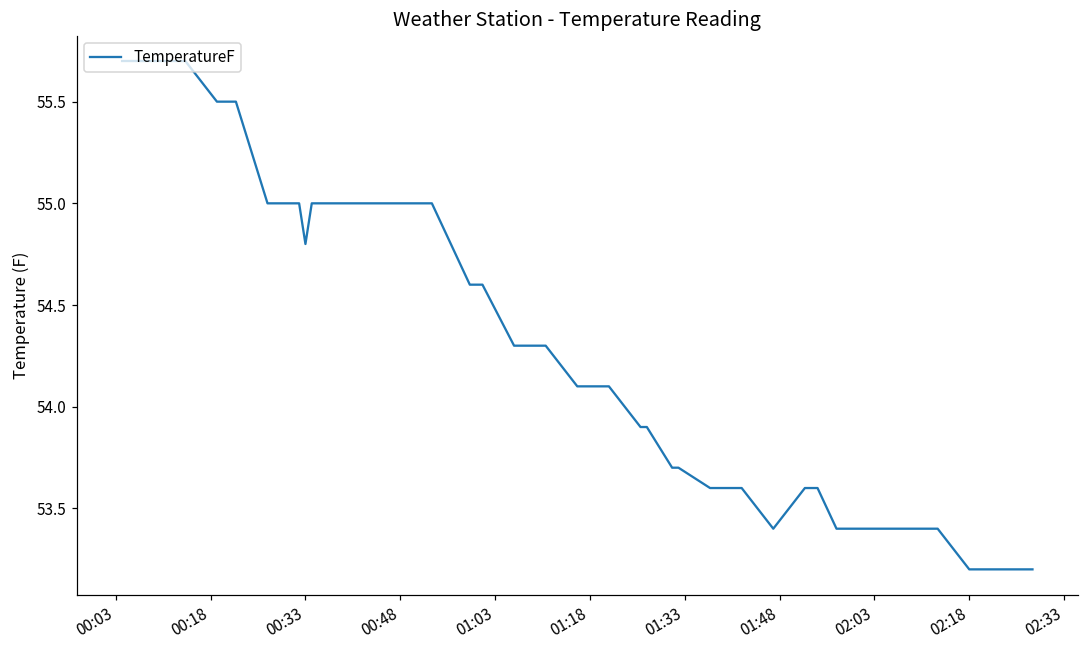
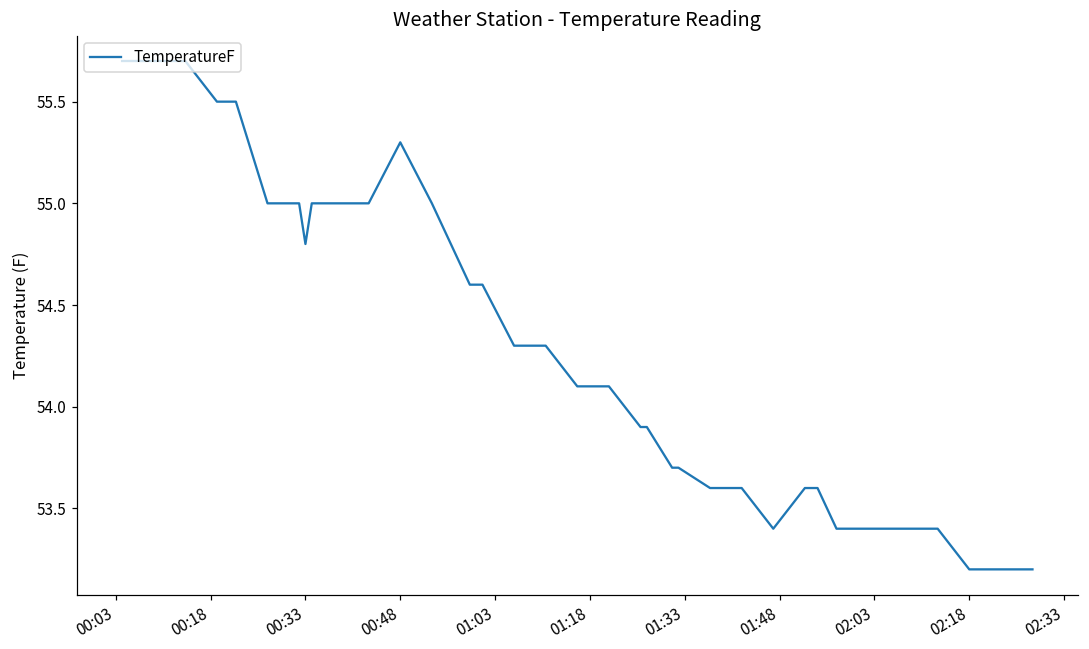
00:48: 55.0 -> 55.3
